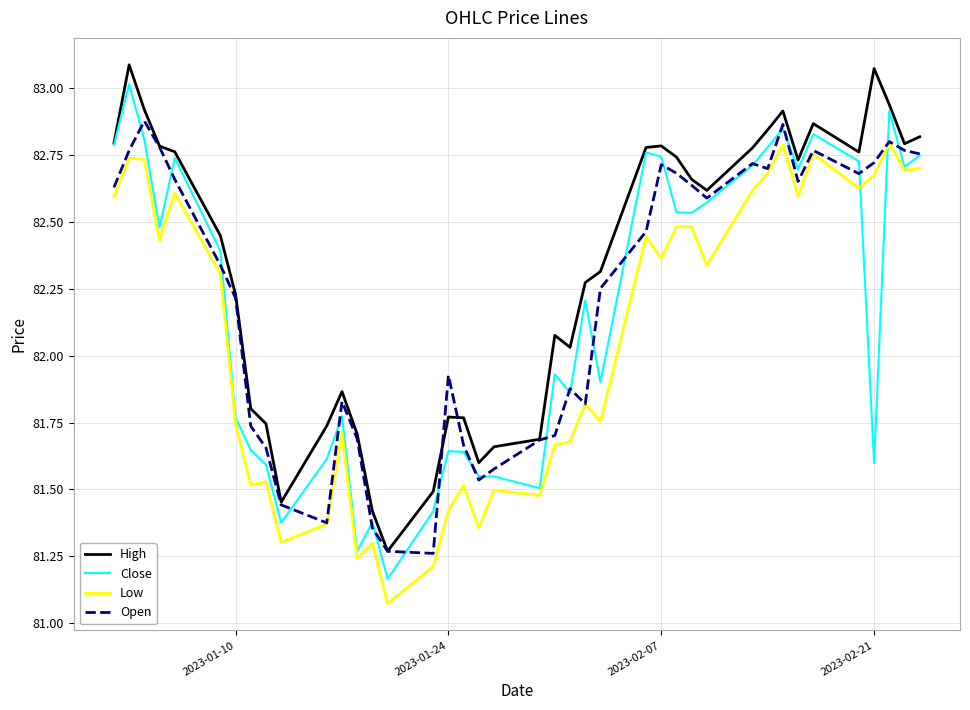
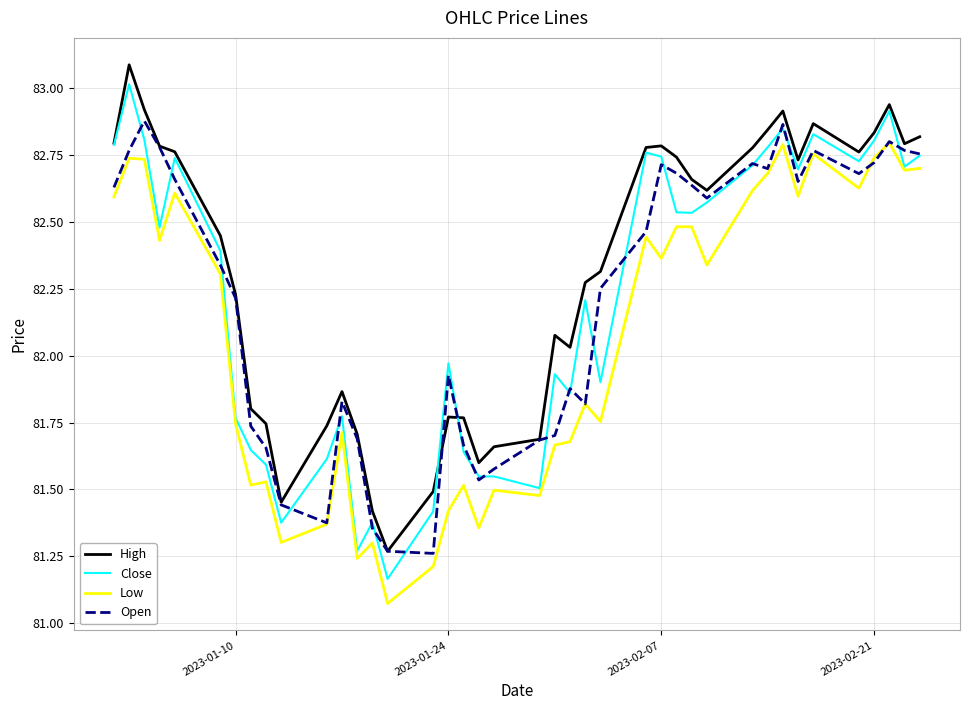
Close, 2023-01-24: 81.64 -> 81.97
High, 2023-02-21: 83.07 -> 82.83
Close, 2023-02-21: 81.60 -> 82.80
Low, 2023-02-21: 82.67 -> 82.74
